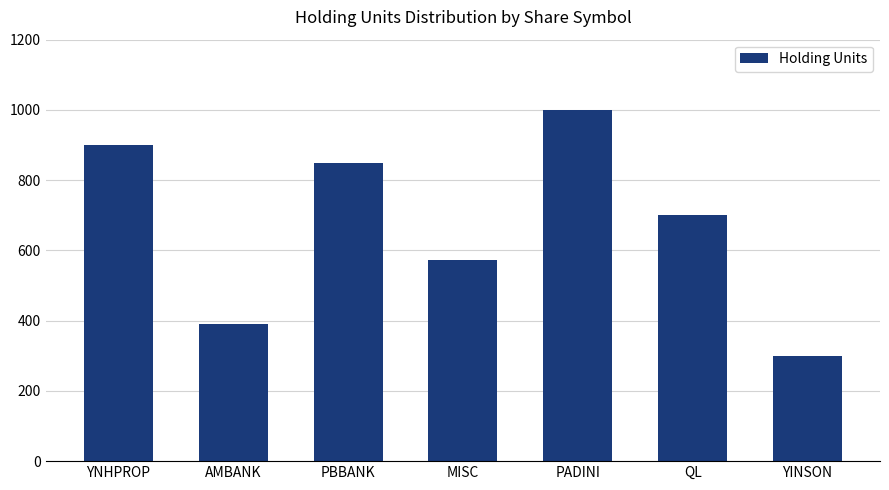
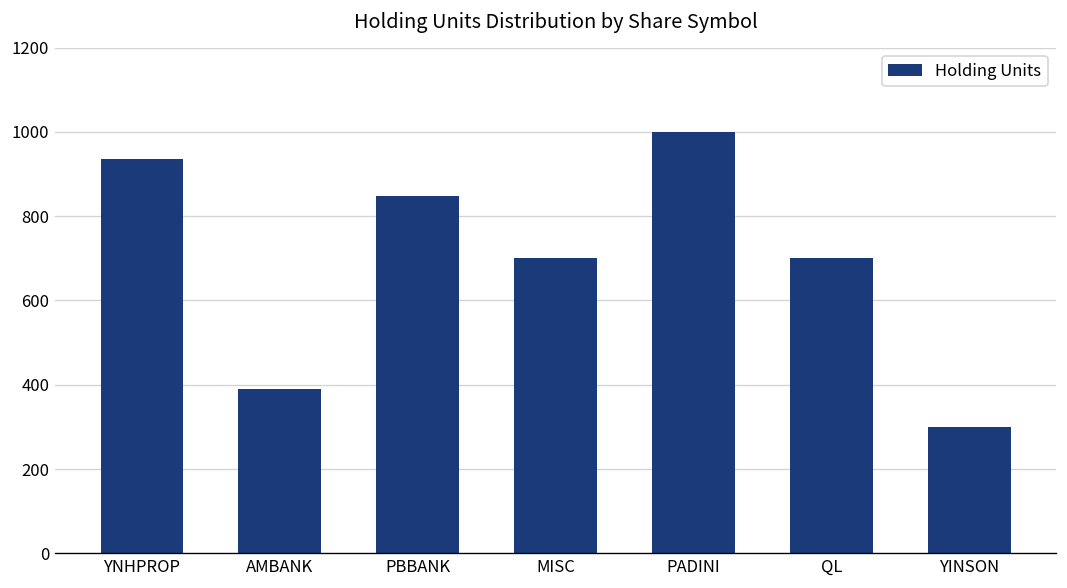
YNHPROP: 900 -> 940
MISC: 570 -> 700
